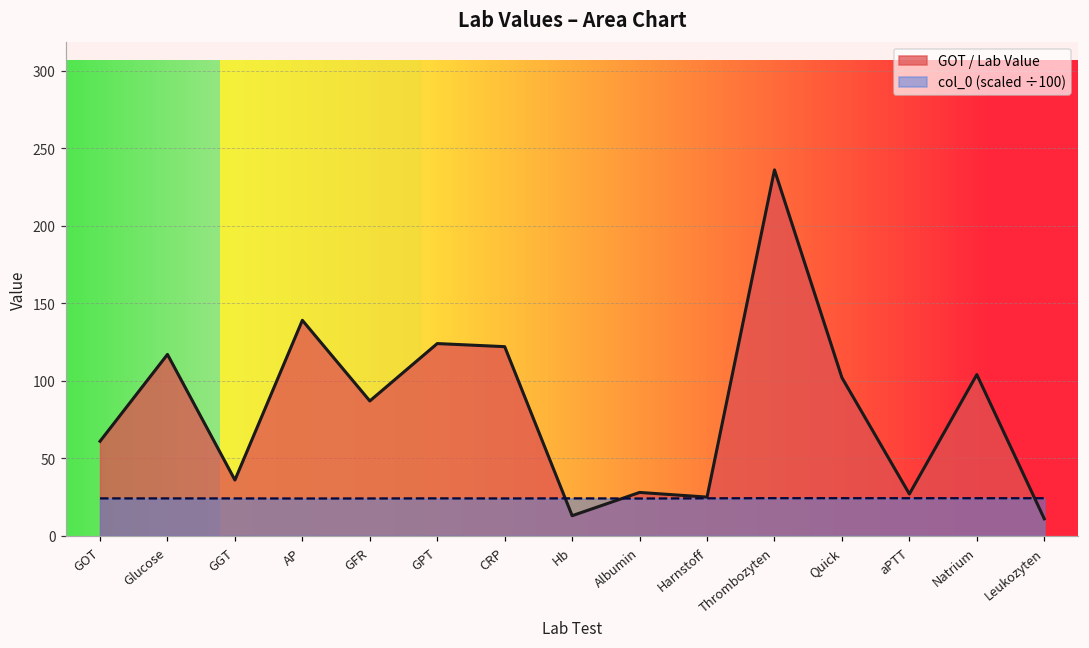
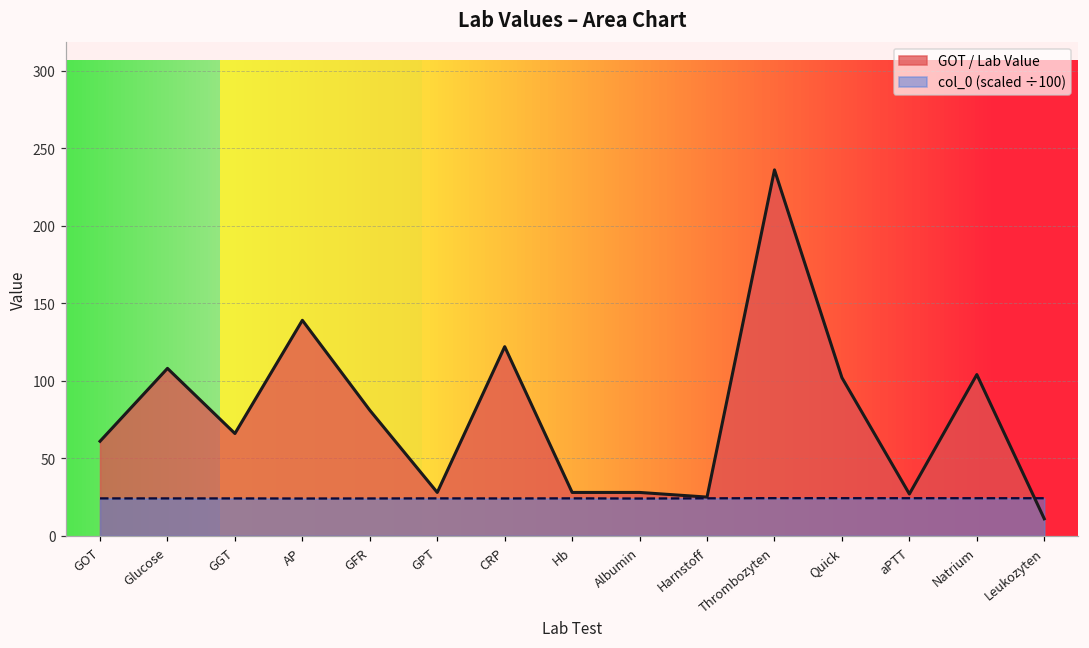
GOT / Lab Value, Glucose: 117 -> 108
GOT / Lab Value, GGT: 36 -> 66
GOT / Lab Value, GFR: 87 -> 81
GOT / Lab Value, GPT: 124 -> 28
GOT / Lab Value, Hb: 13 -> 28
